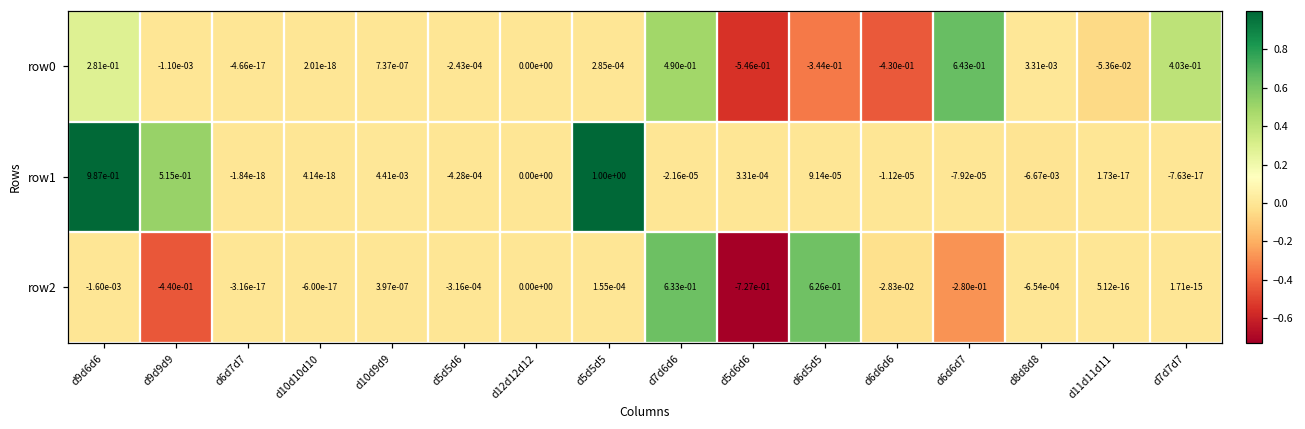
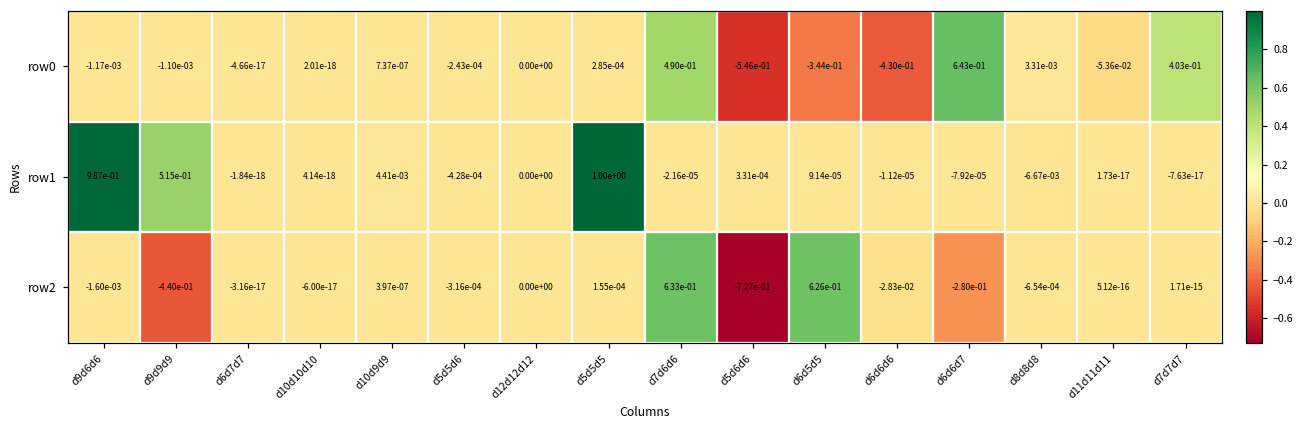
row0, d9d6d6: 2.81e-01 -> -1.17e-03
